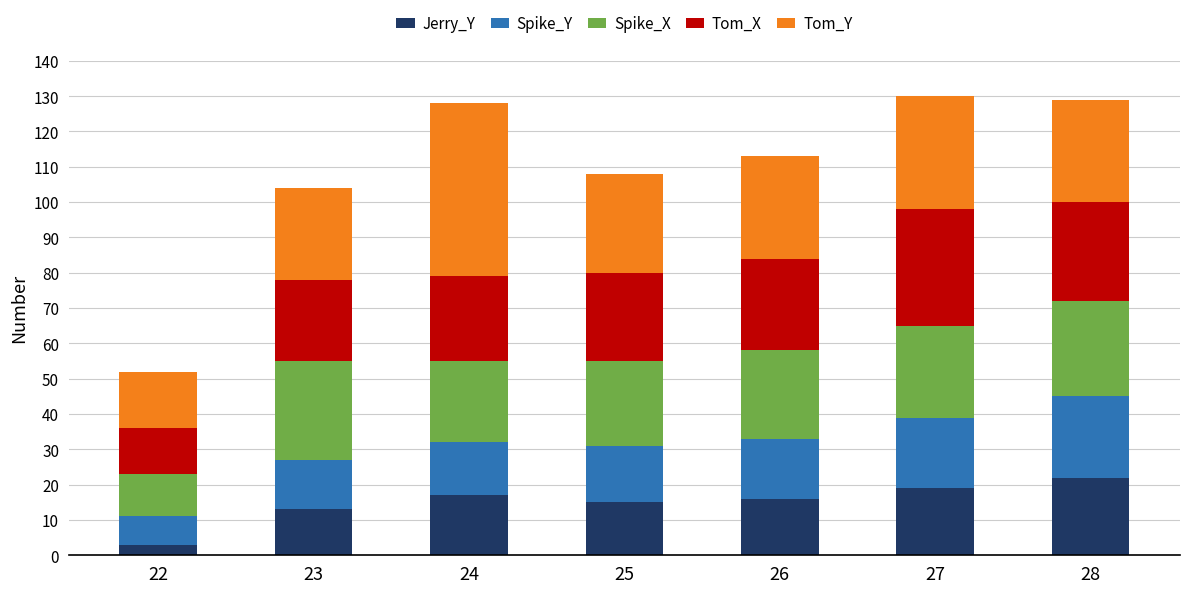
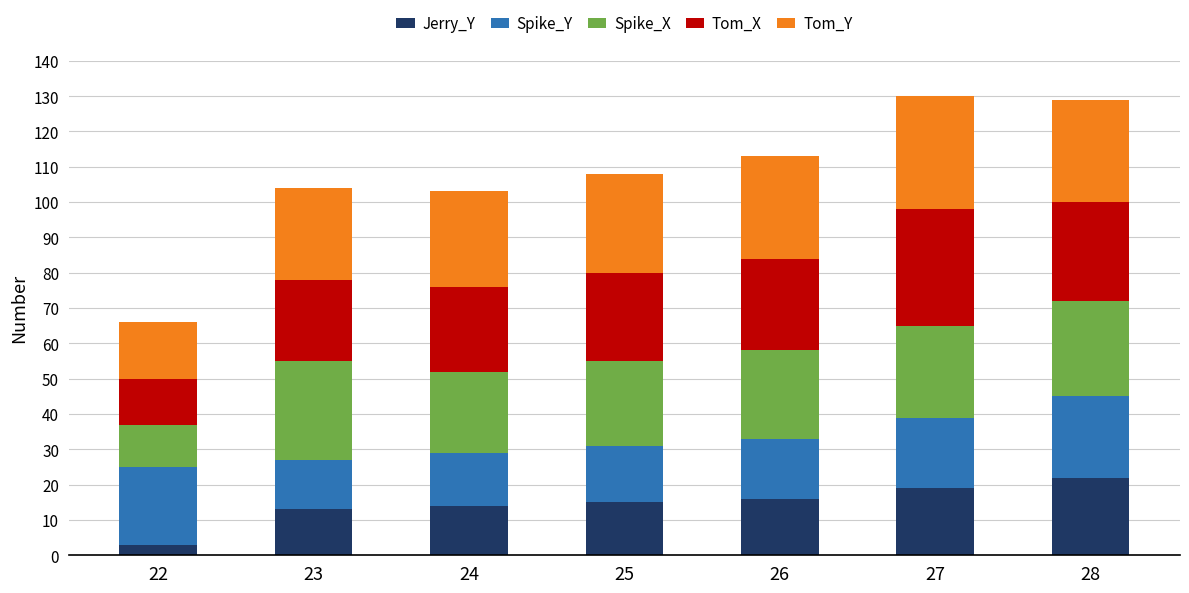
Spike_Y, 22: 8 -> 22
Jerry_Y, 24: 17 -> 14
Tom_Y, 24: 49 -> 27
